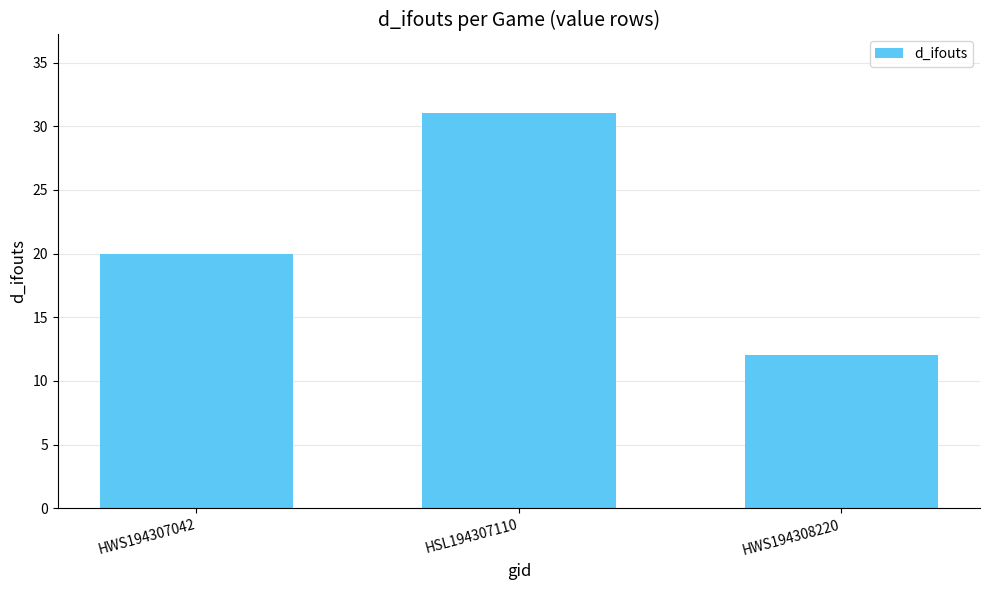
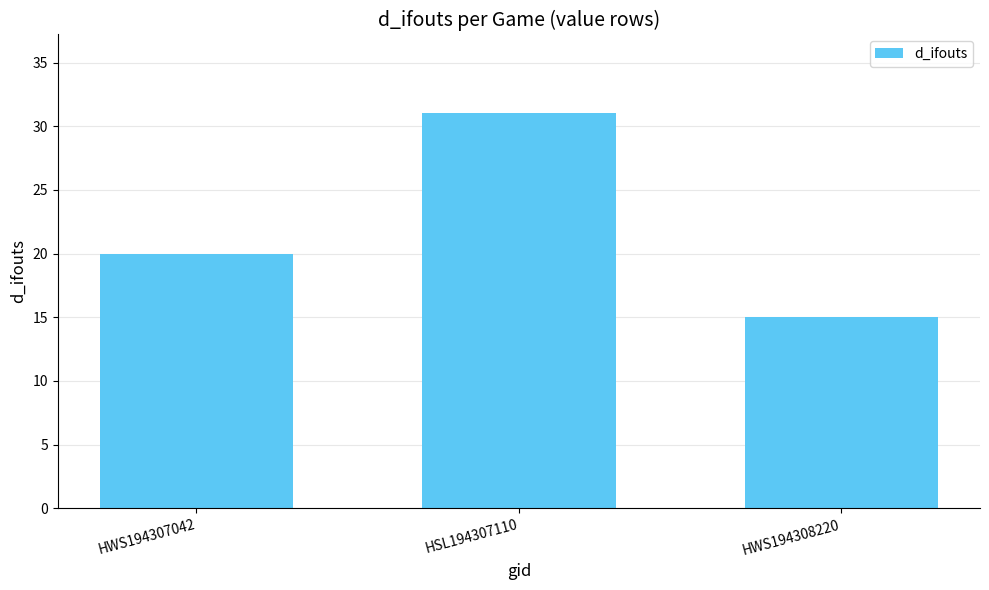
HWS194308220: 12 -> 15
